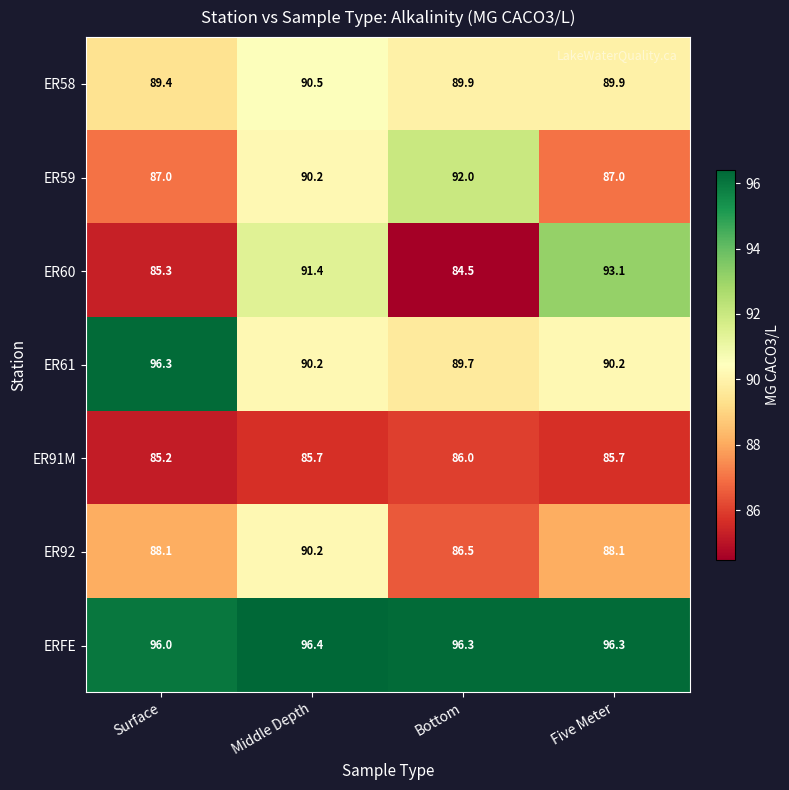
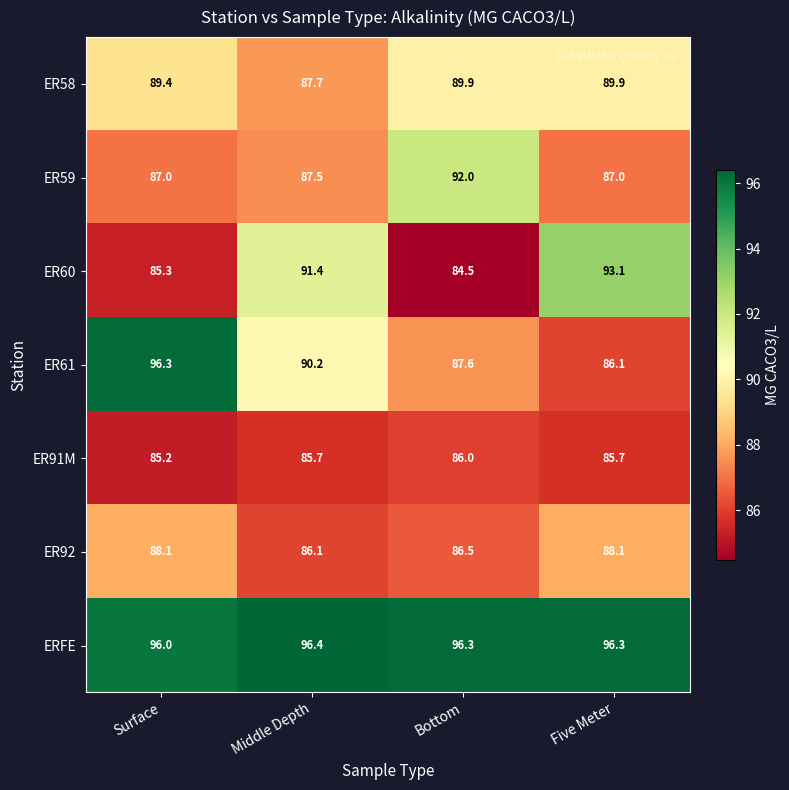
ER58, Middle Depth: 90.5 -> 87.7
ER59, Middle Depth: 90.2 -> 87.5
ER61, Bottom: 89.7 -> 87.6
ER61, Five Meter: 90.2 -> 86.1
ER92, Middle Depth: 90.2 -> 86.1
